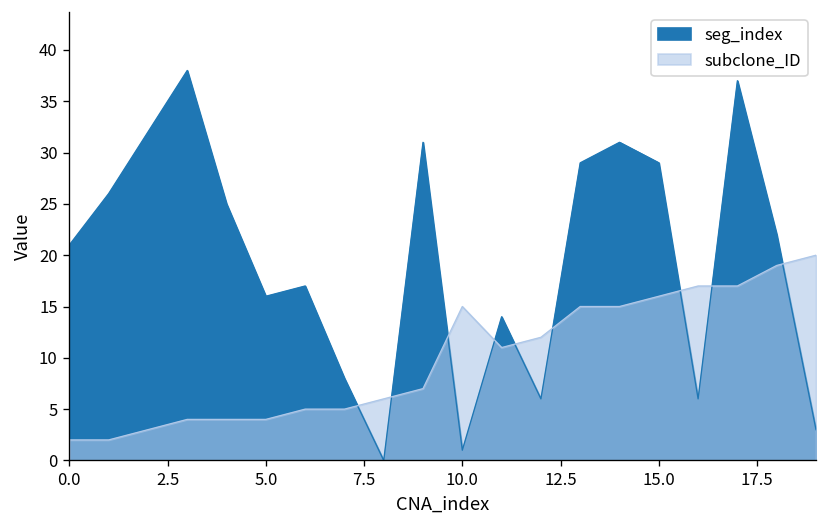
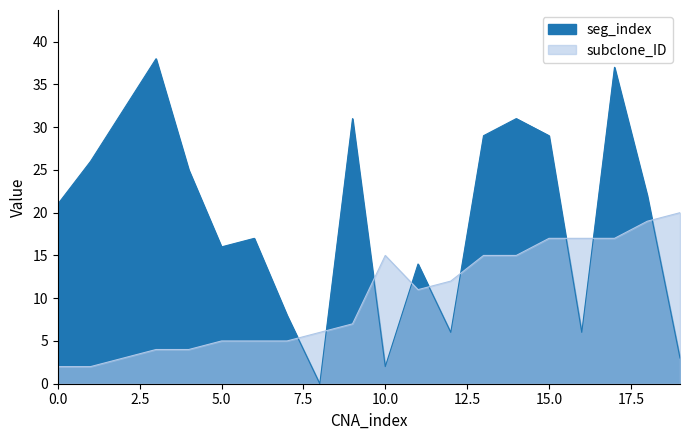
subclone_ID, 5.0: 4 -> 5
seg_index, 10.0: 1 -> 2
subclone_ID, 15.0: 16 -> 17
